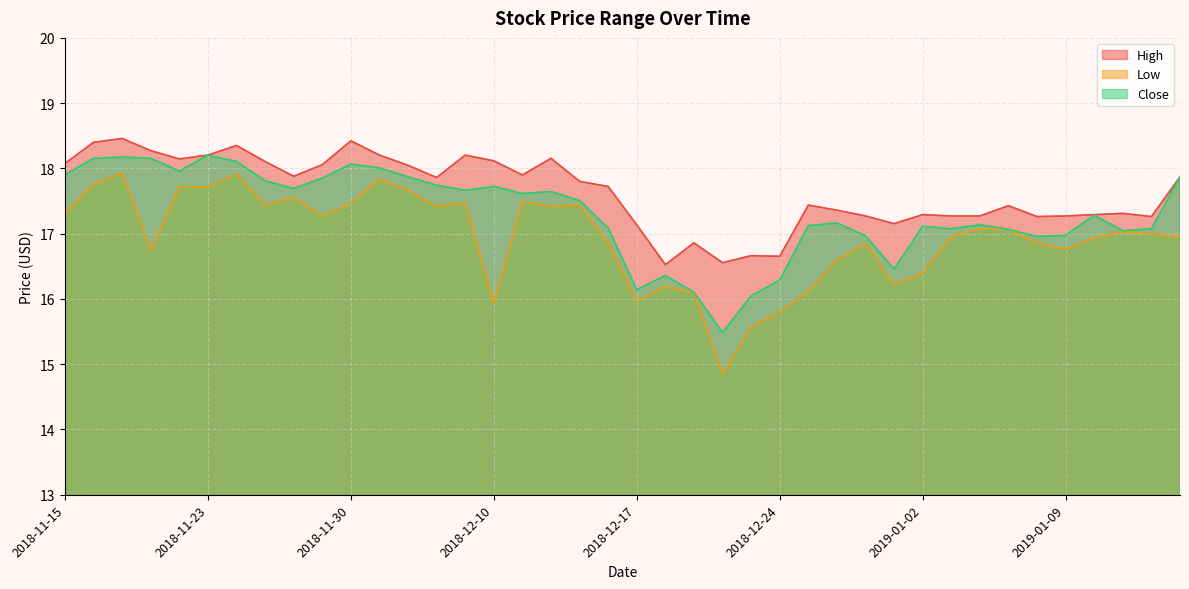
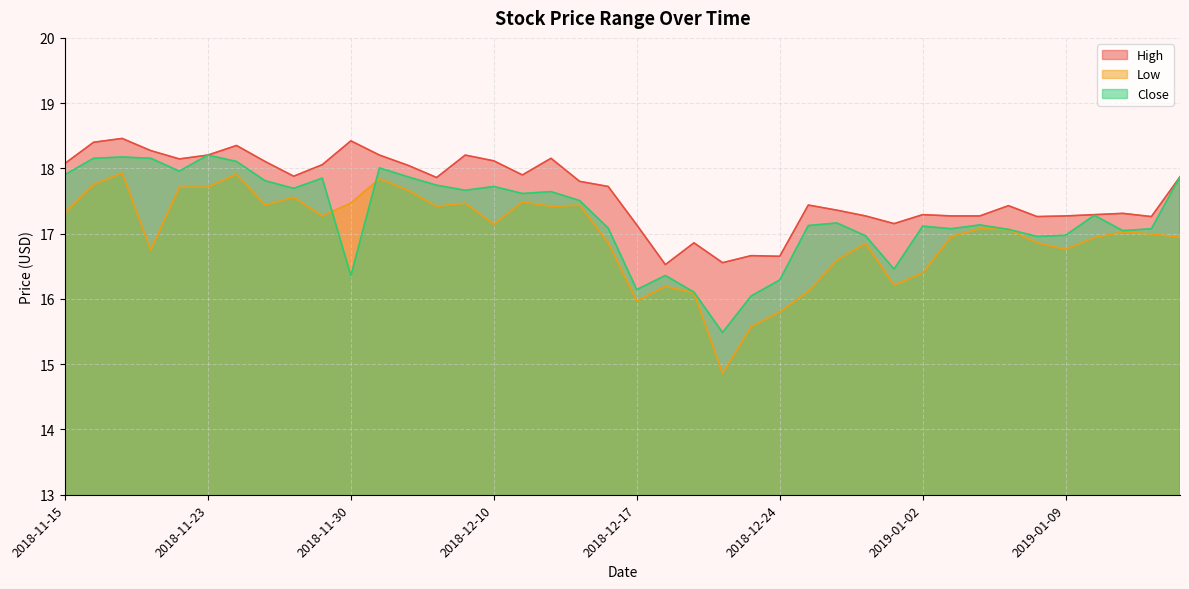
Close, 2018-11-30: 18.1 -> 16.4
Low, 2018-12-10: 15.9 -> 17.1
